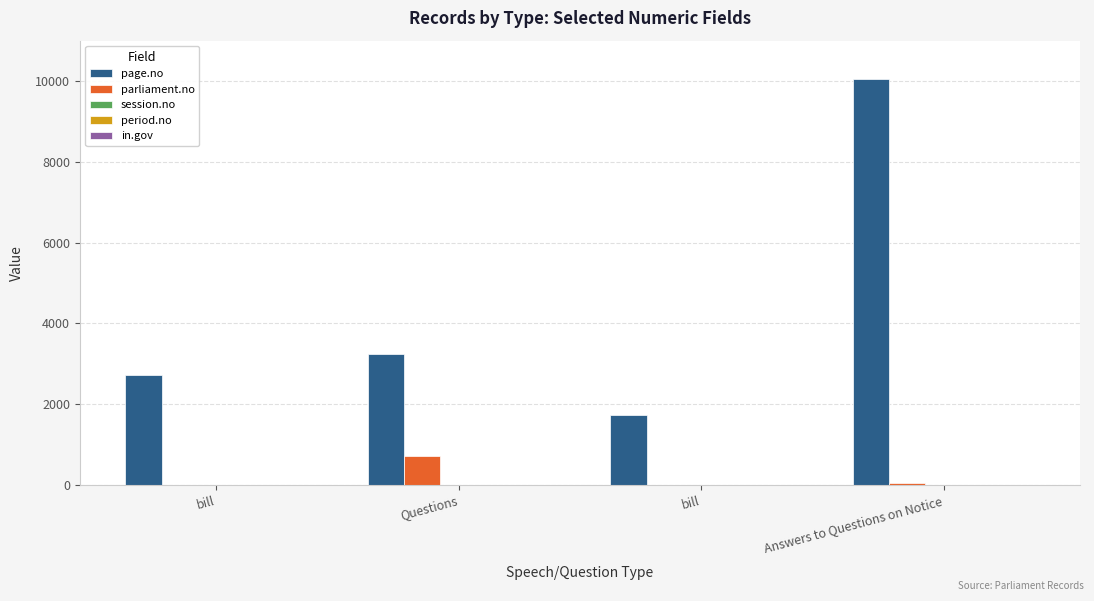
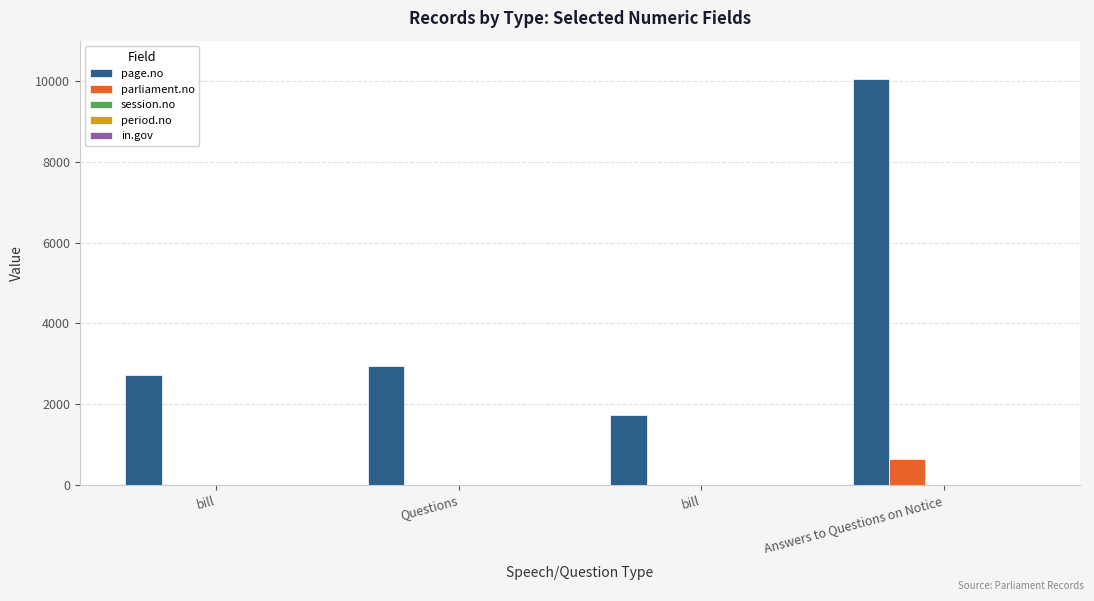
page.no, Questions: 3200 -> 2900
parliament.no, Questions: 700 -> 0
parliament.no, Answers to Questions on Notice: 0 -> 600
